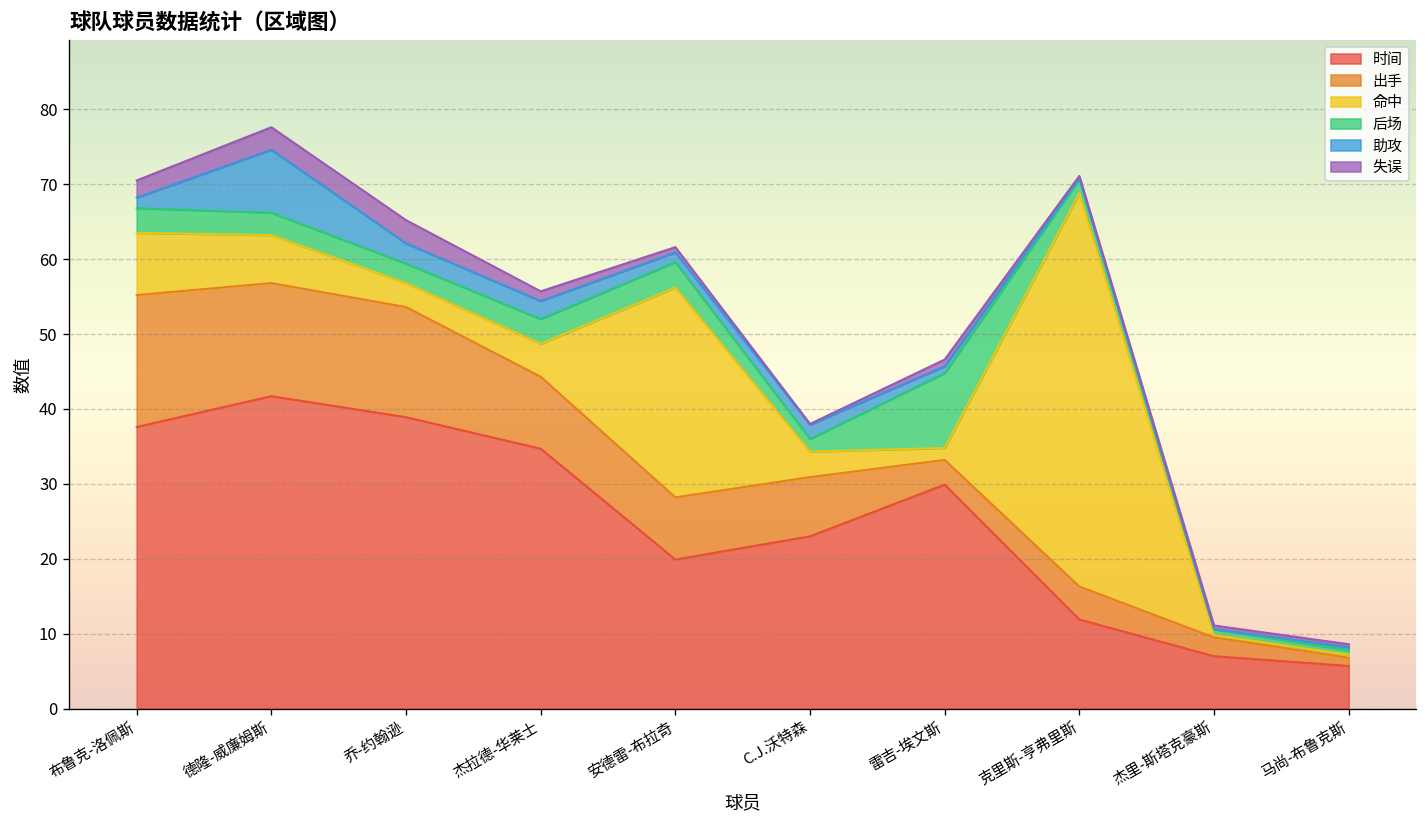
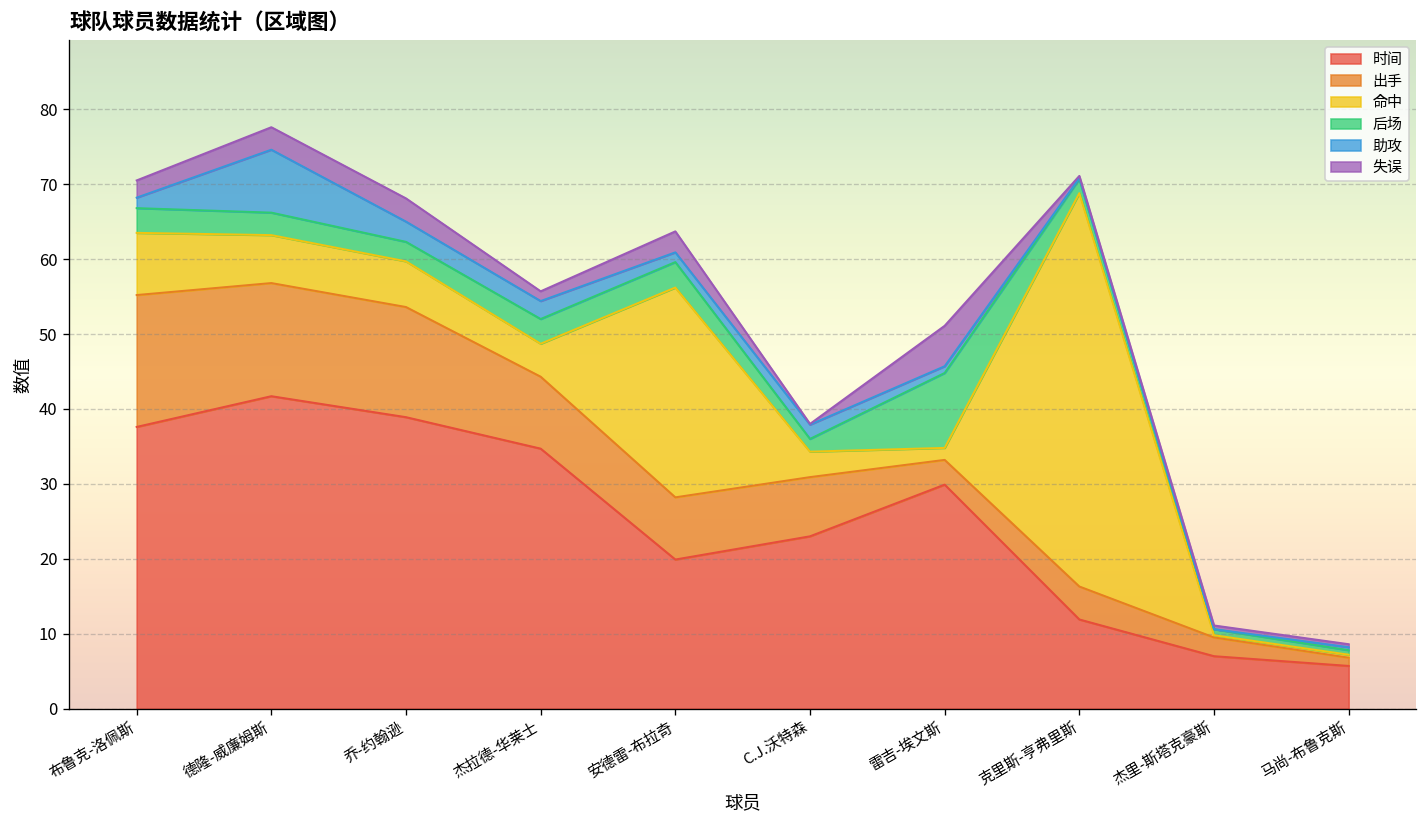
命中, 乔-约翰逊: 3 -> 6
失误, 安德雷-布拉奇: 1 -> 3
失误, 雷吉-埃文斯: 1 -> 5
